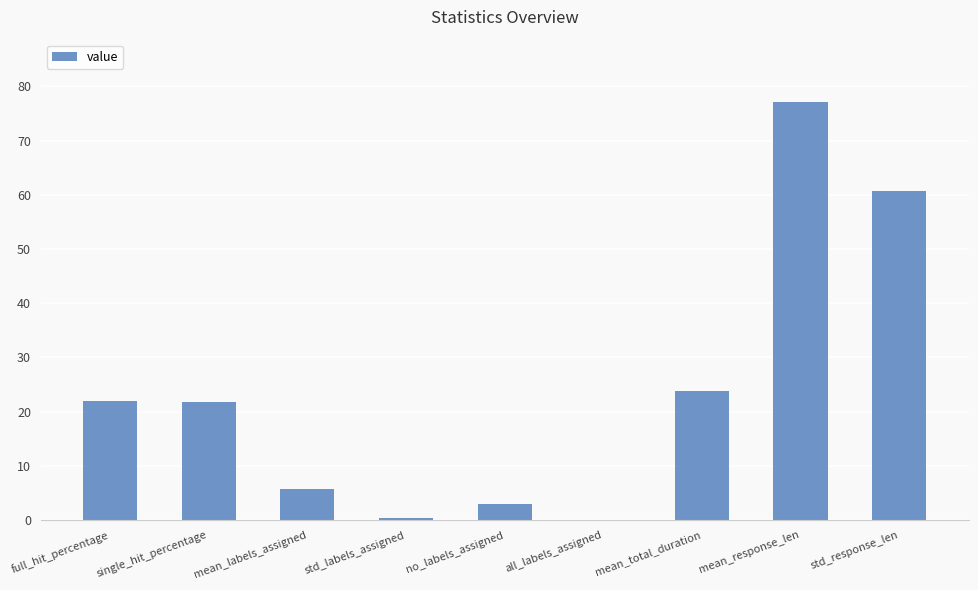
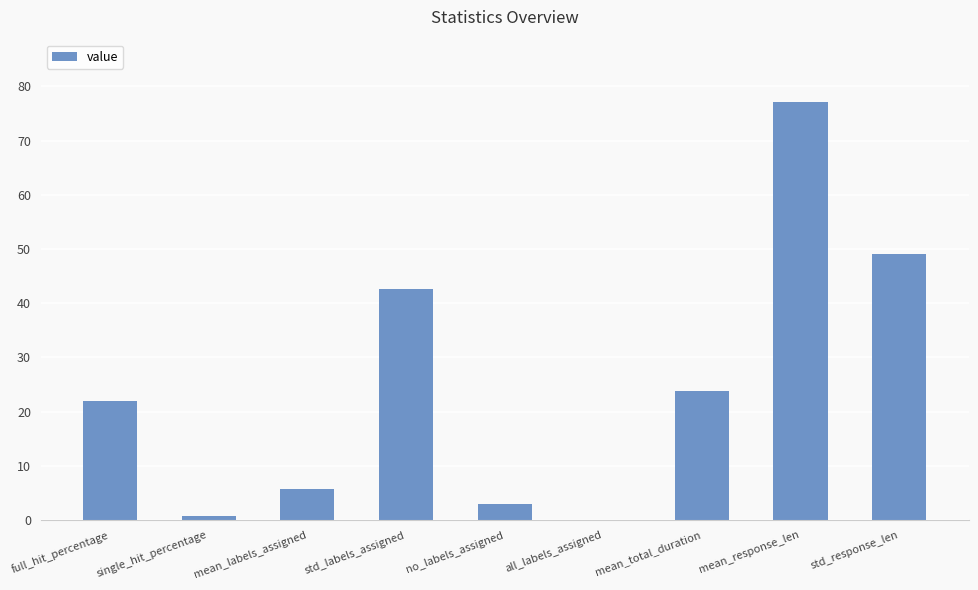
single_hit_percentage: 22 -> 1
std_labels_assigned: 0 -> 43
std_response_len: 61 -> 49
